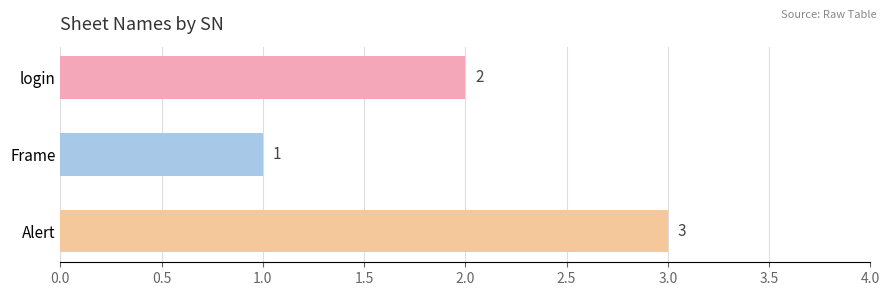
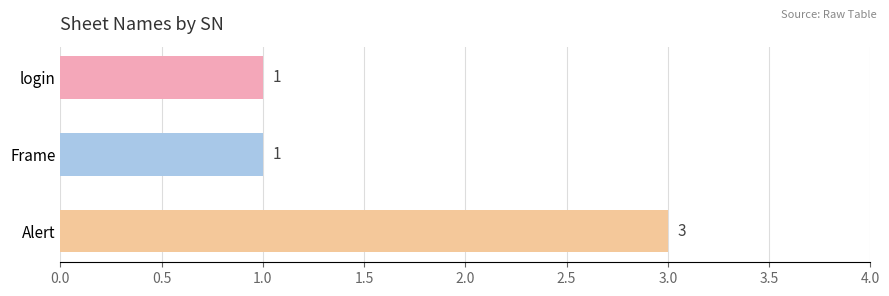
login: 2 -> 1
